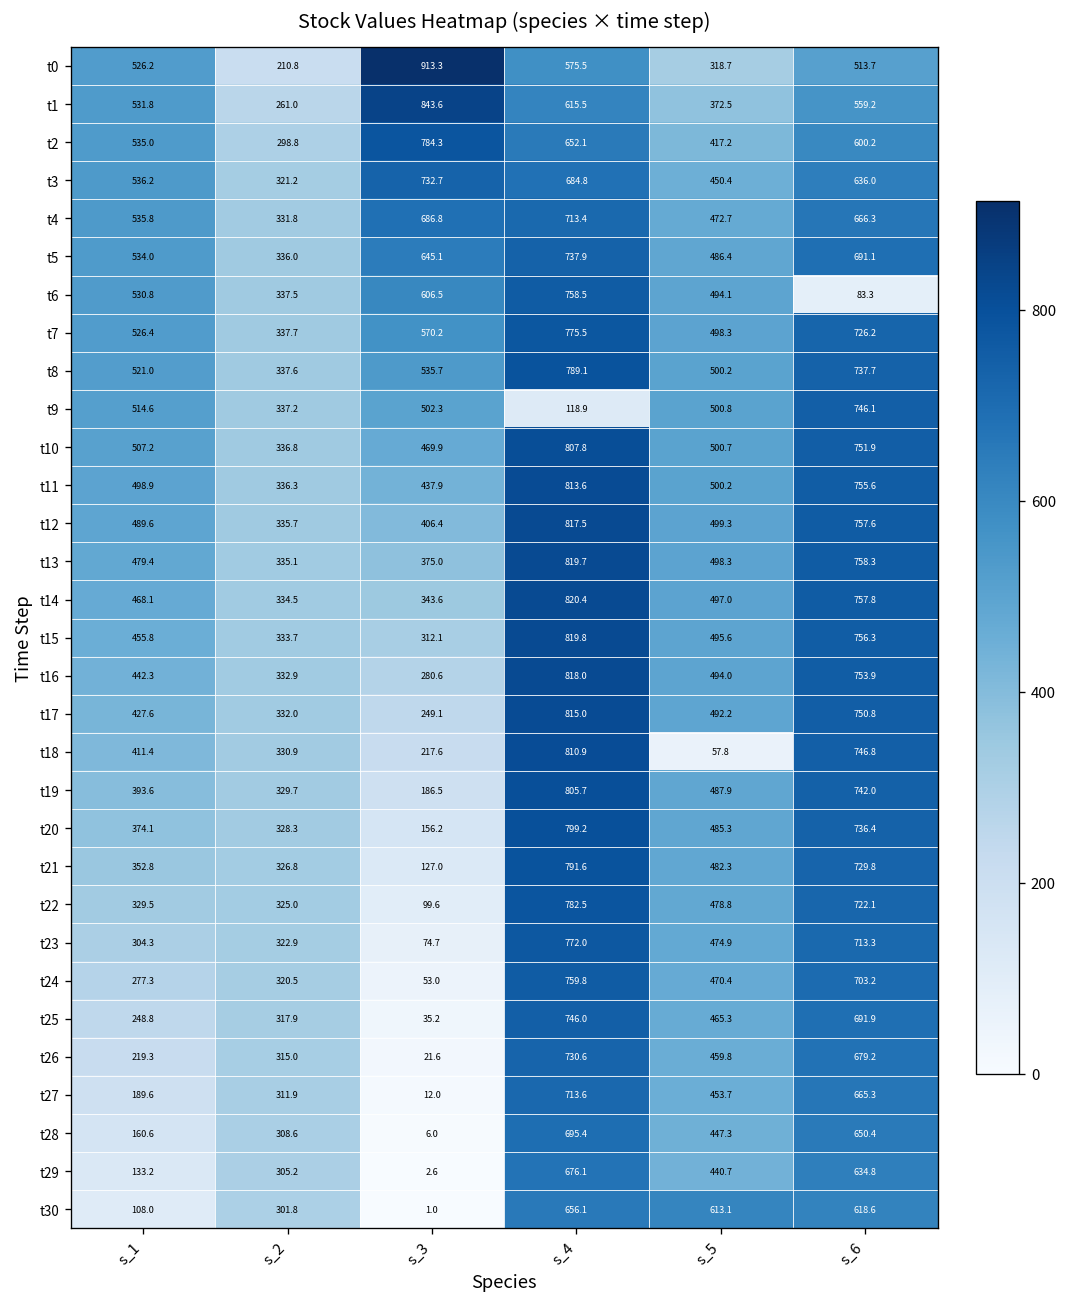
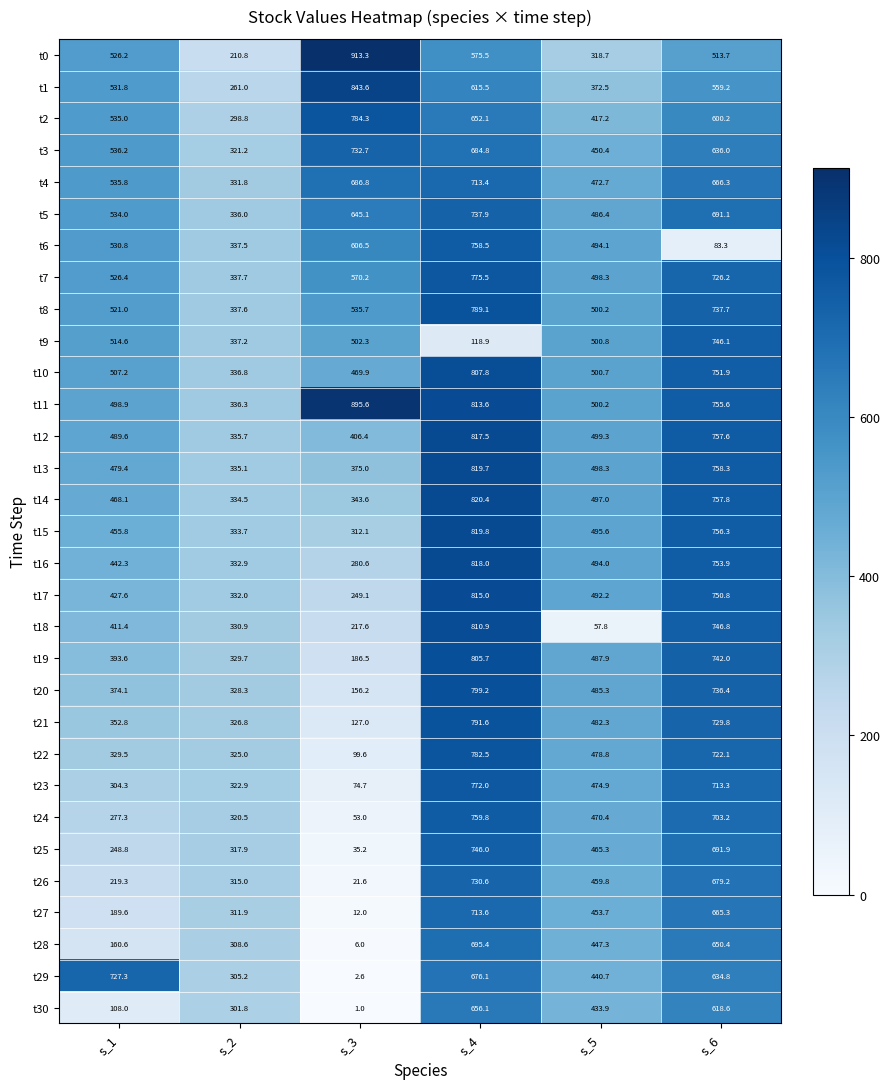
t11, s_3: 437.9 -> 895.6
t29, s_1: 133.2 -> 727.3
t30, s_5: 613.1 -> 433.9
